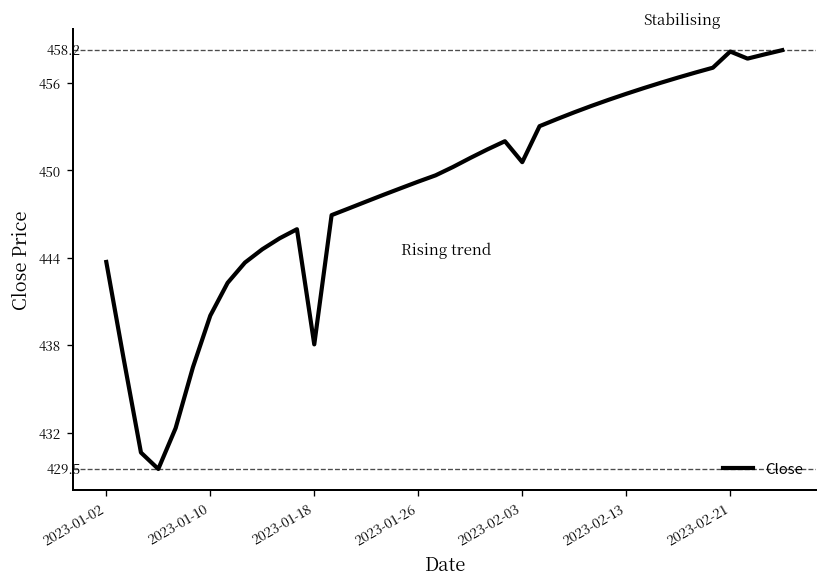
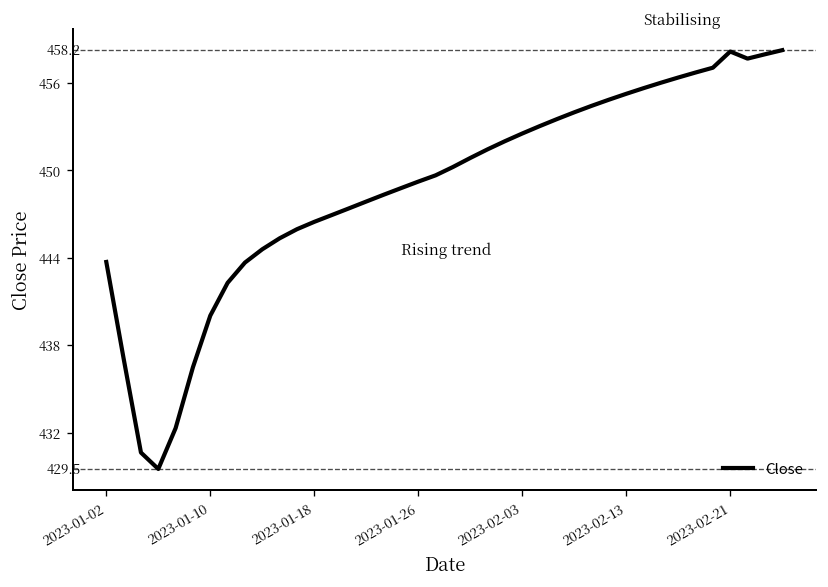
2023-01-18: 438.0 -> 446.5
2023-02-03: 450.5 -> 452.5
